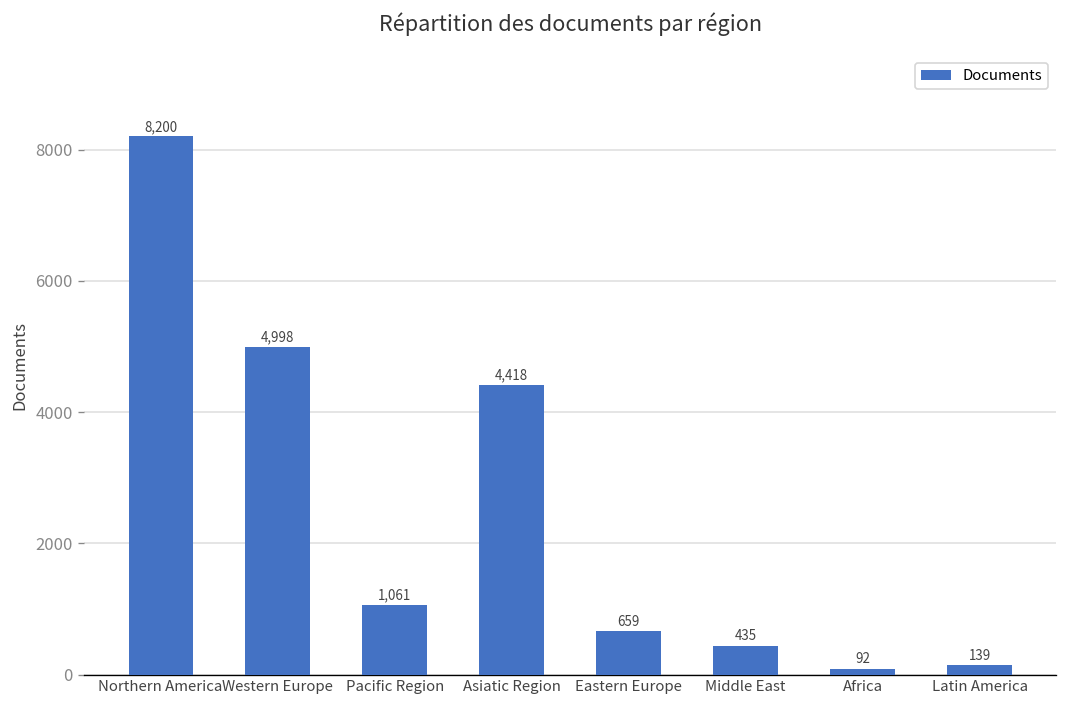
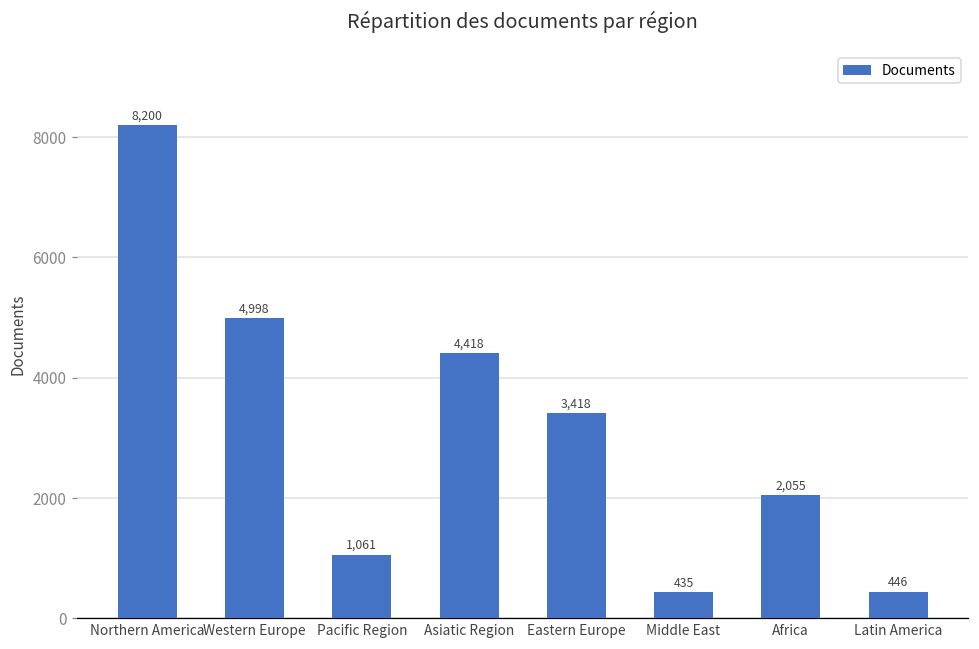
Eastern Europe: 659 -> 3,418
Africa: 92 -> 2,055
Latin America: 139 -> 446
